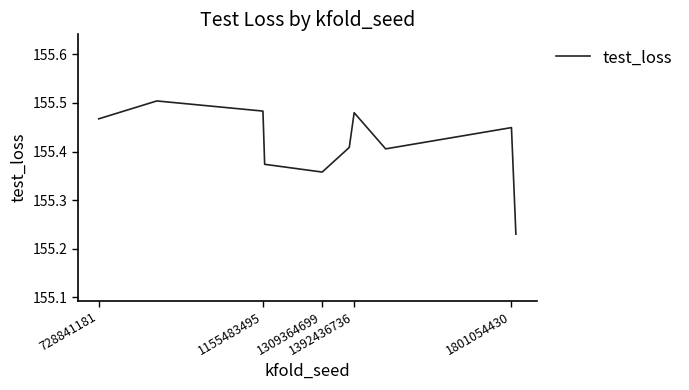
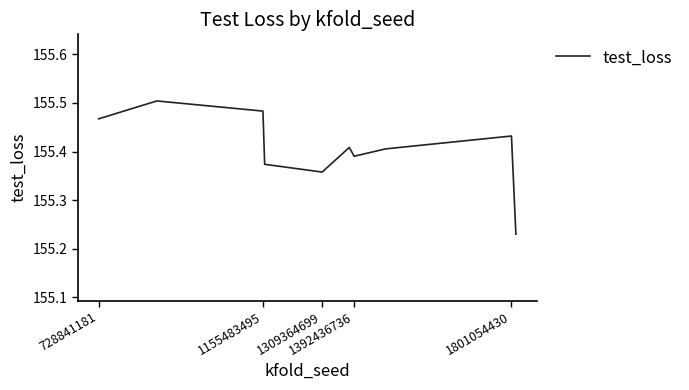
1392436736: 155.48 -> 155.39
1801054430: 155.45 -> 155.43
